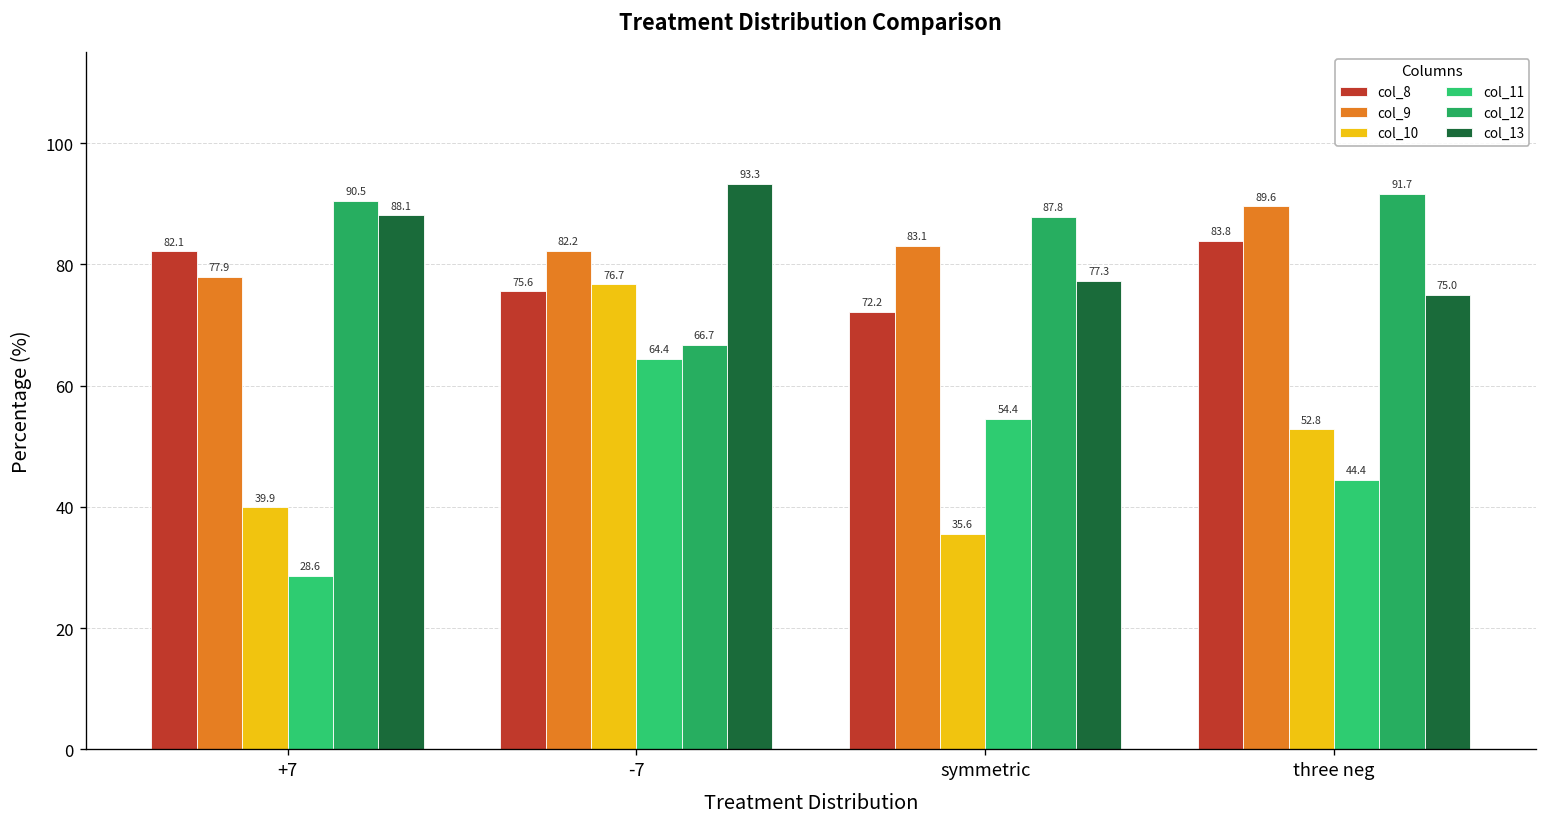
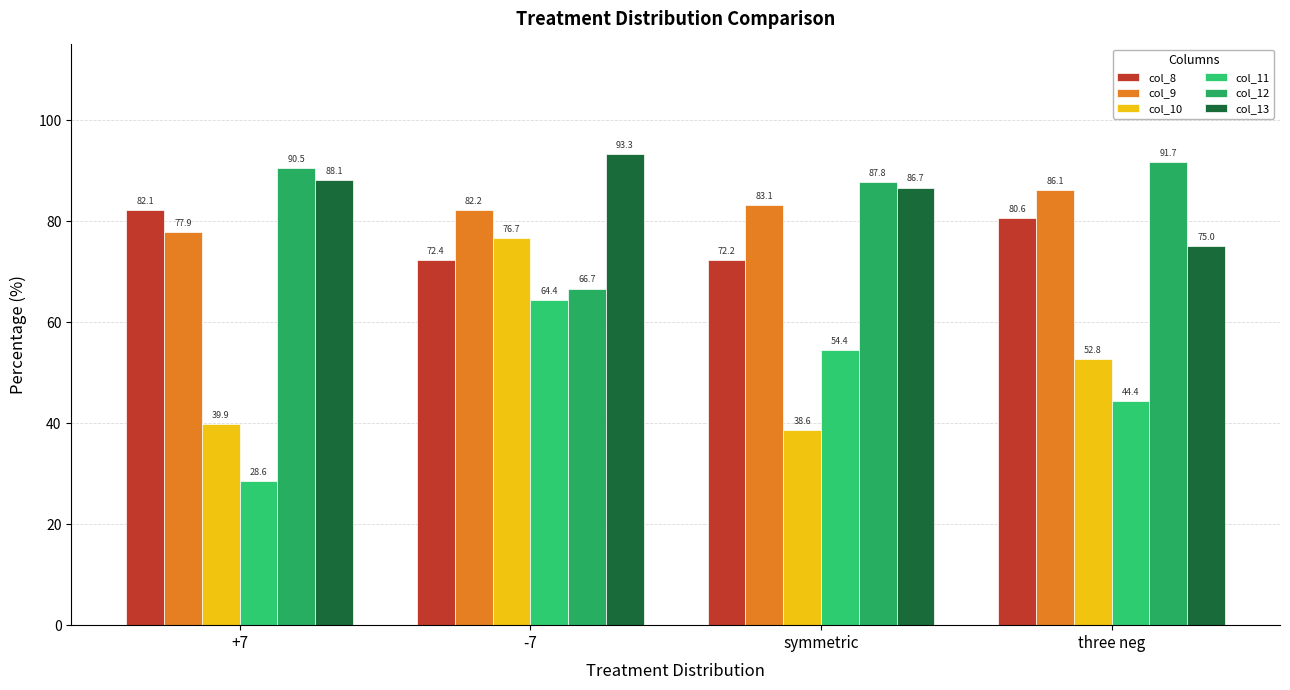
col_8, -7: 75.6 -> 72.4
col_10, symmetric: 35.6 -> 38.6
col_13, symmetric: 77.3 -> 86.7
col_8, three neg: 83.8 -> 80.6
col_9, three neg: 89.6 -> 86.1
